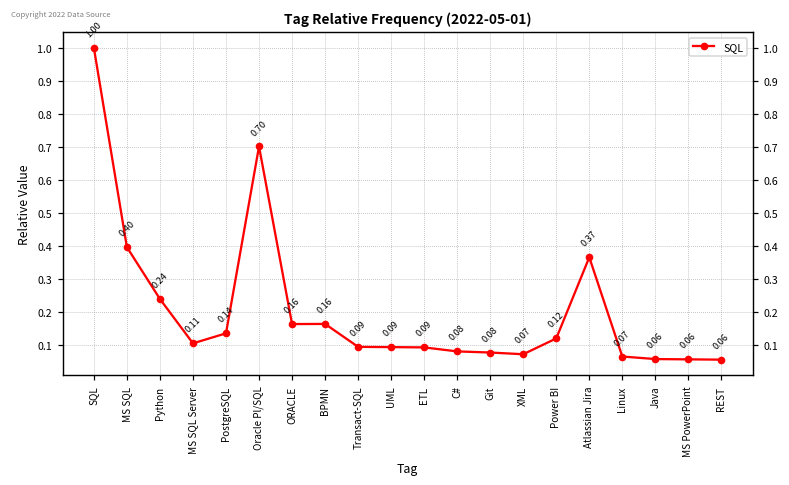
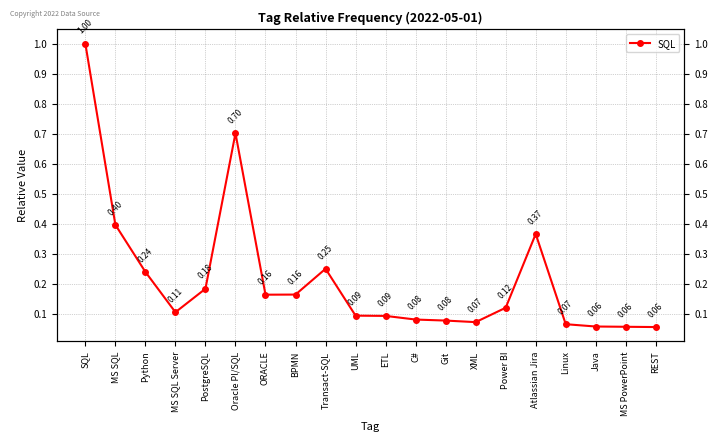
PostgreSQL: 0.14 -> 0.18
Transact-SQL: 0.09 -> 0.25
